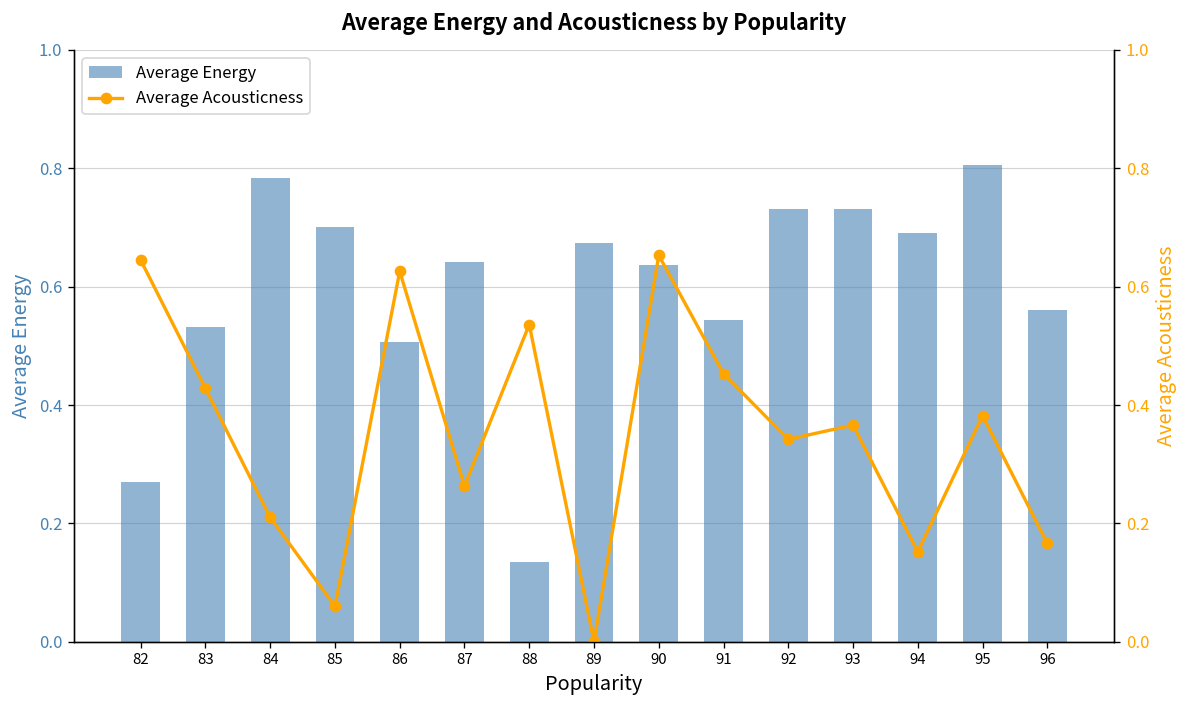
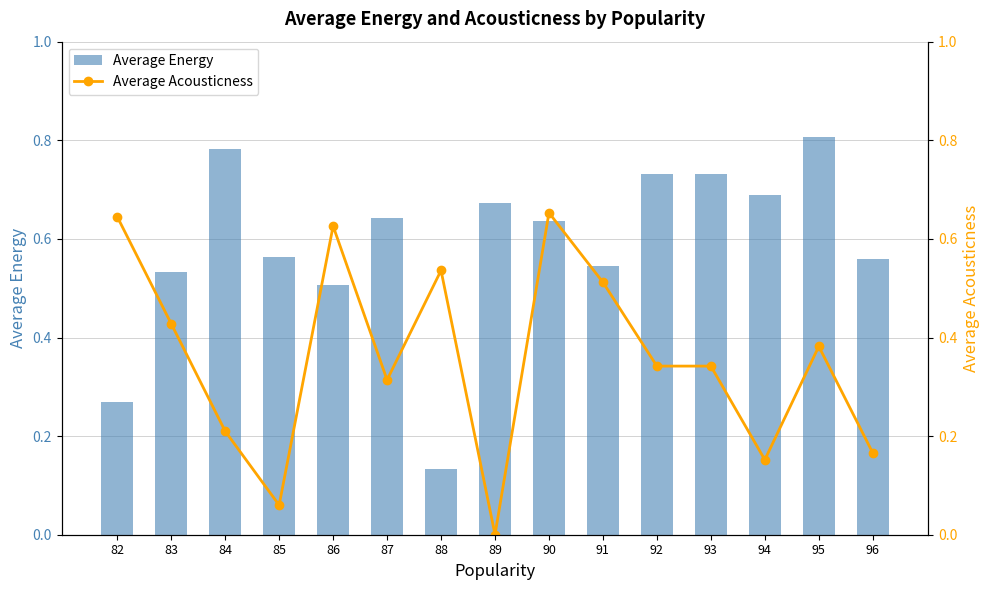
Average Energy, 85: 0.70 -> 0.56
Average Acousticness, 87: 0.26 -> 0.31
Average Acousticness, 91: 0.45 -> 0.51
Average Acousticness, 93: 0.37 -> 0.34
